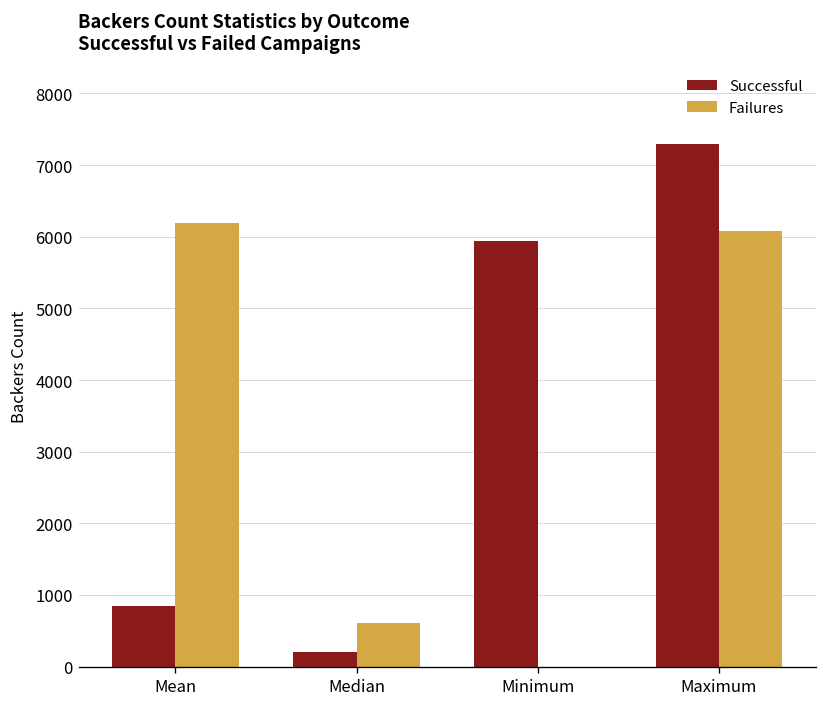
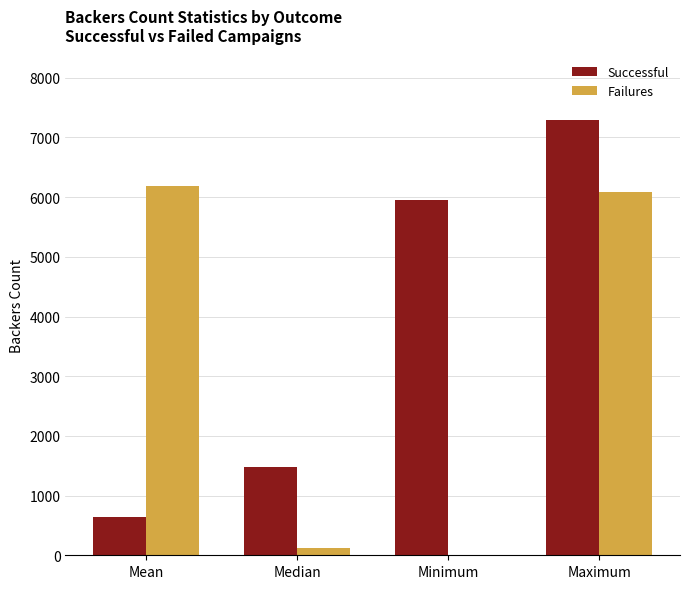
Successful, Mean: 900 -> 600
Successful, Median: 200 -> 1500
Failures, Median: 600 -> 100
